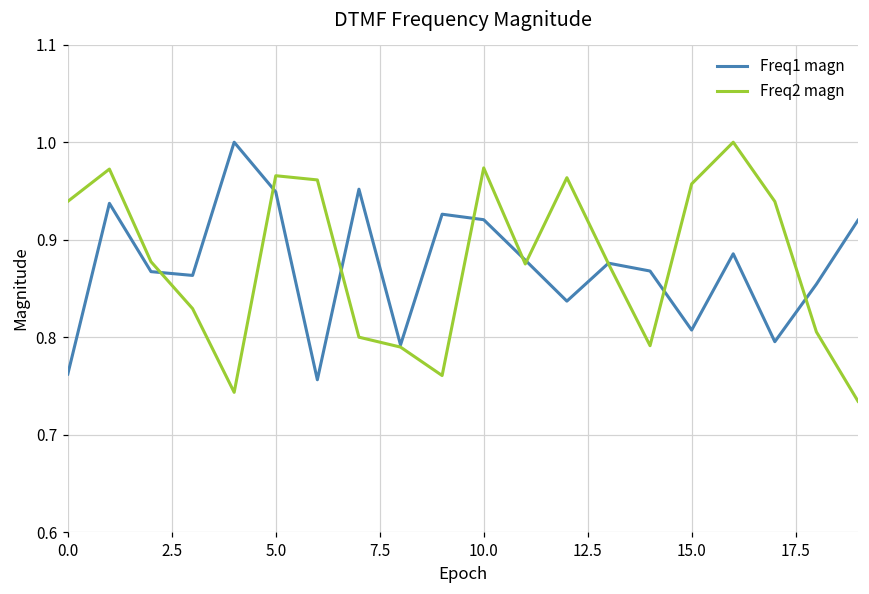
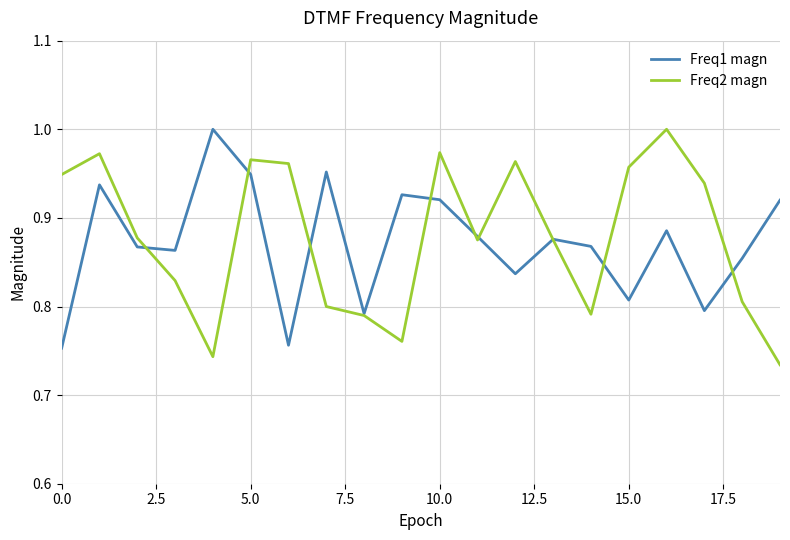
Freq1 magn, 0.0: 0.76 -> 0.75
Freq2 magn, 0.0: 0.94 -> 0.95
